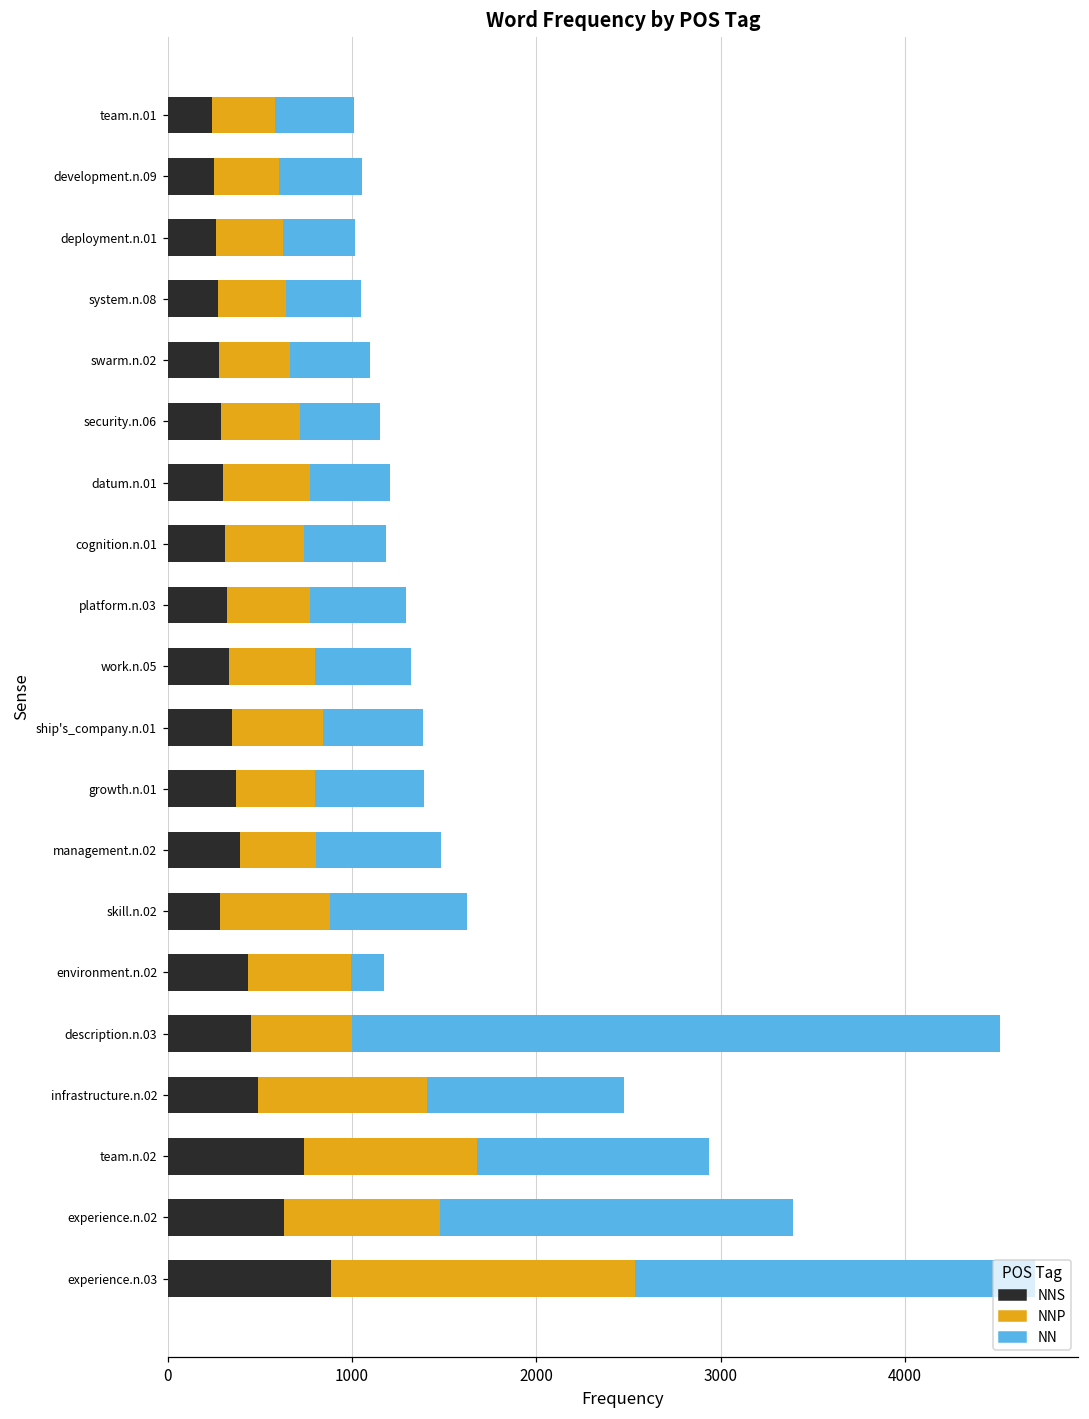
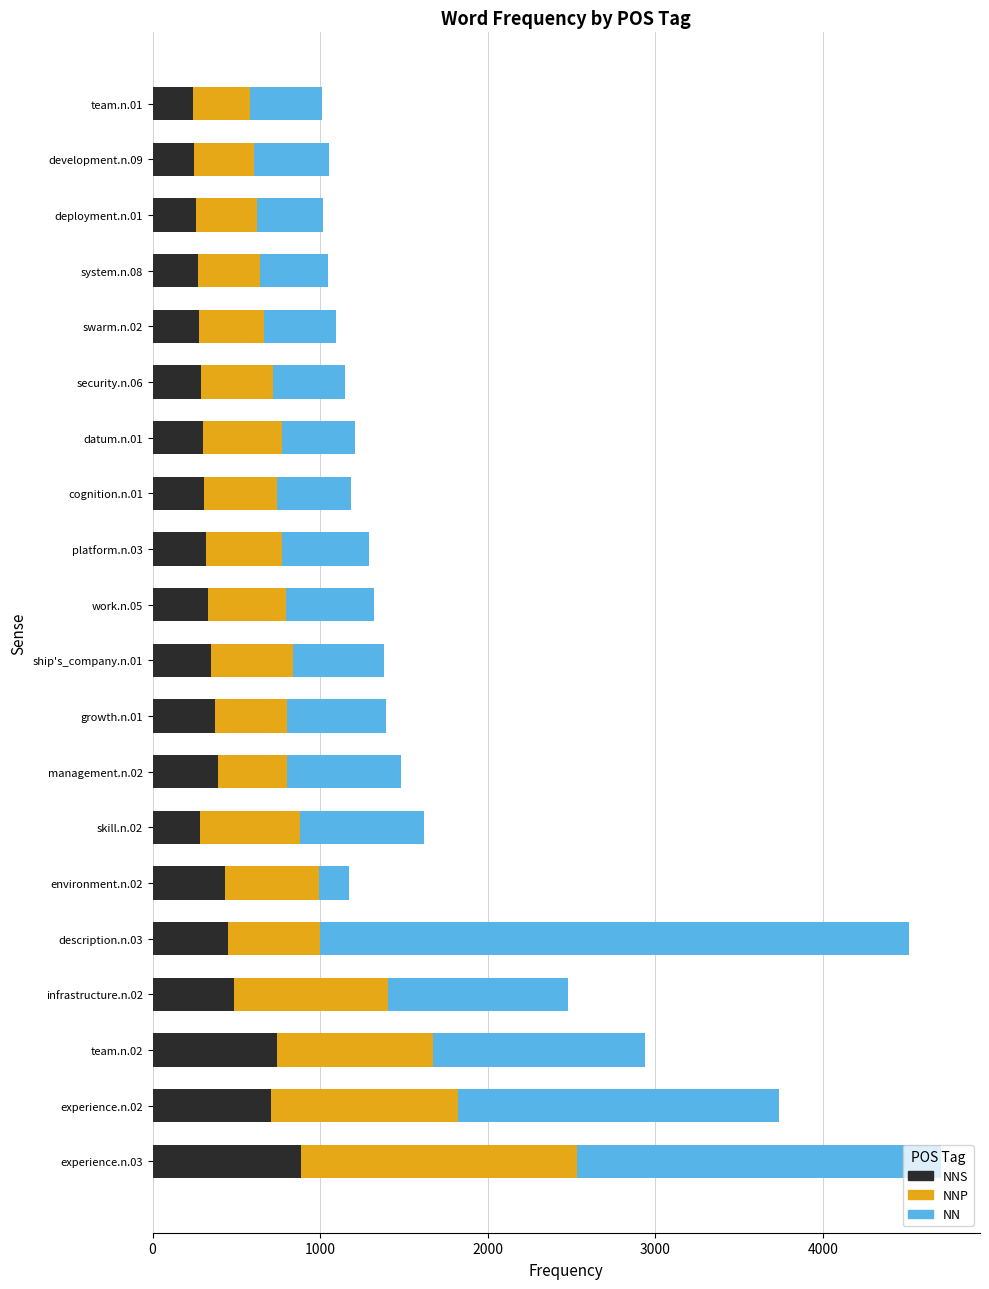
NNS, experience.n.02: 630 -> 710
NNP, experience.n.02: 850 -> 1120
